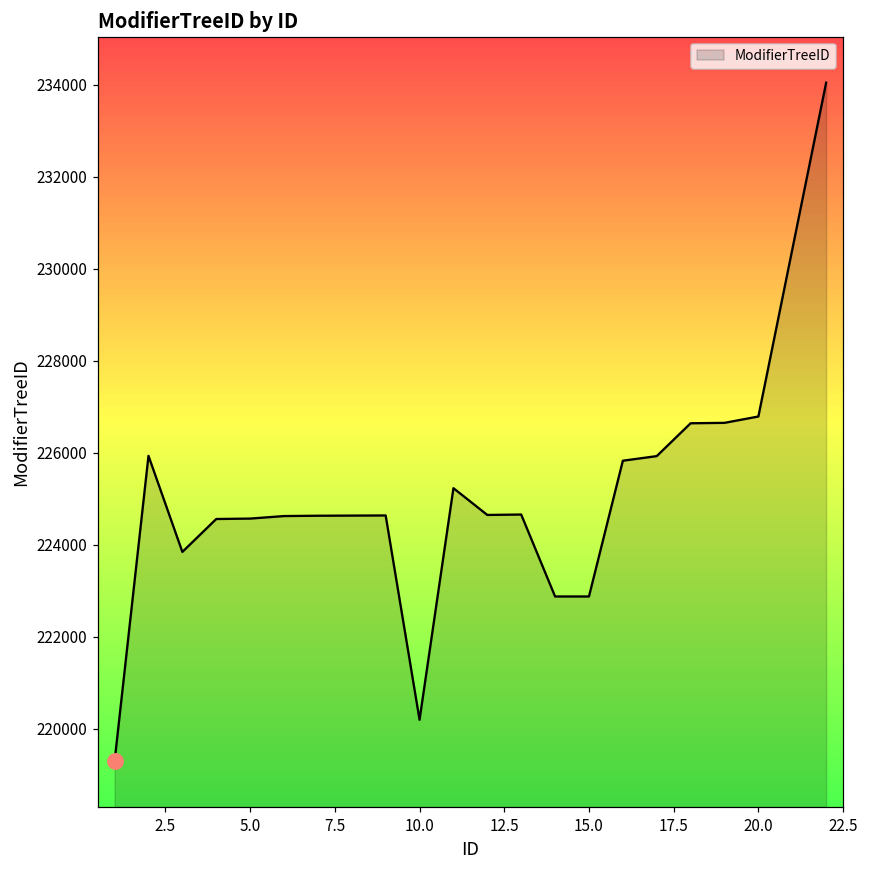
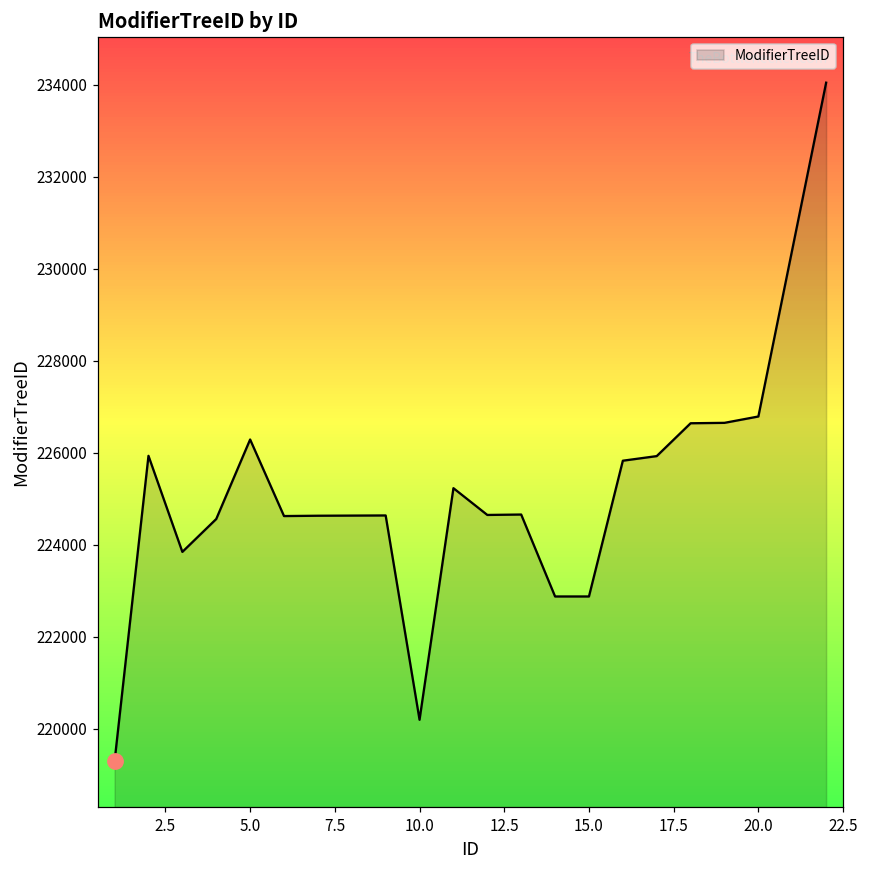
ModifierTreeID, 5.0: 224600 -> 226300
